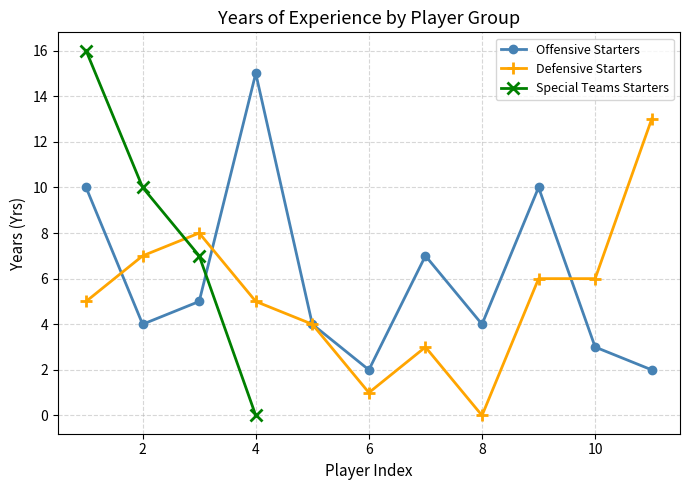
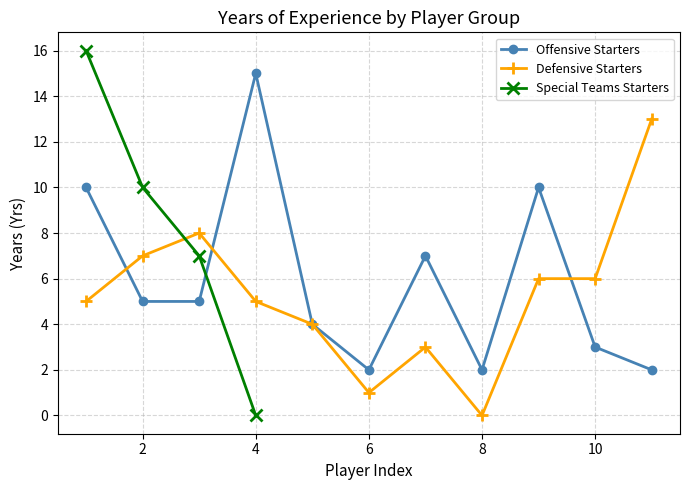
Offensive Starters, 2: 4 -> 5
Offensive Starters, 8: 4 -> 2
